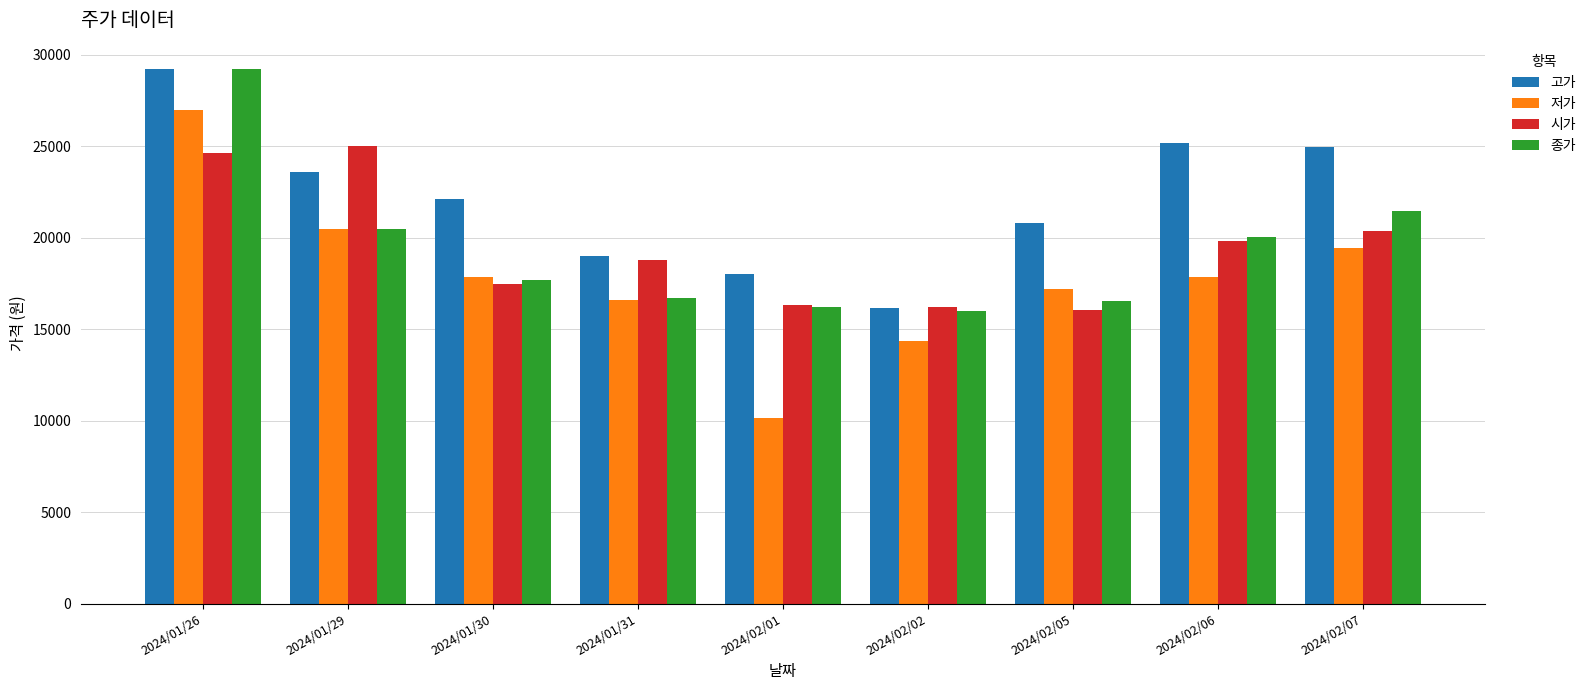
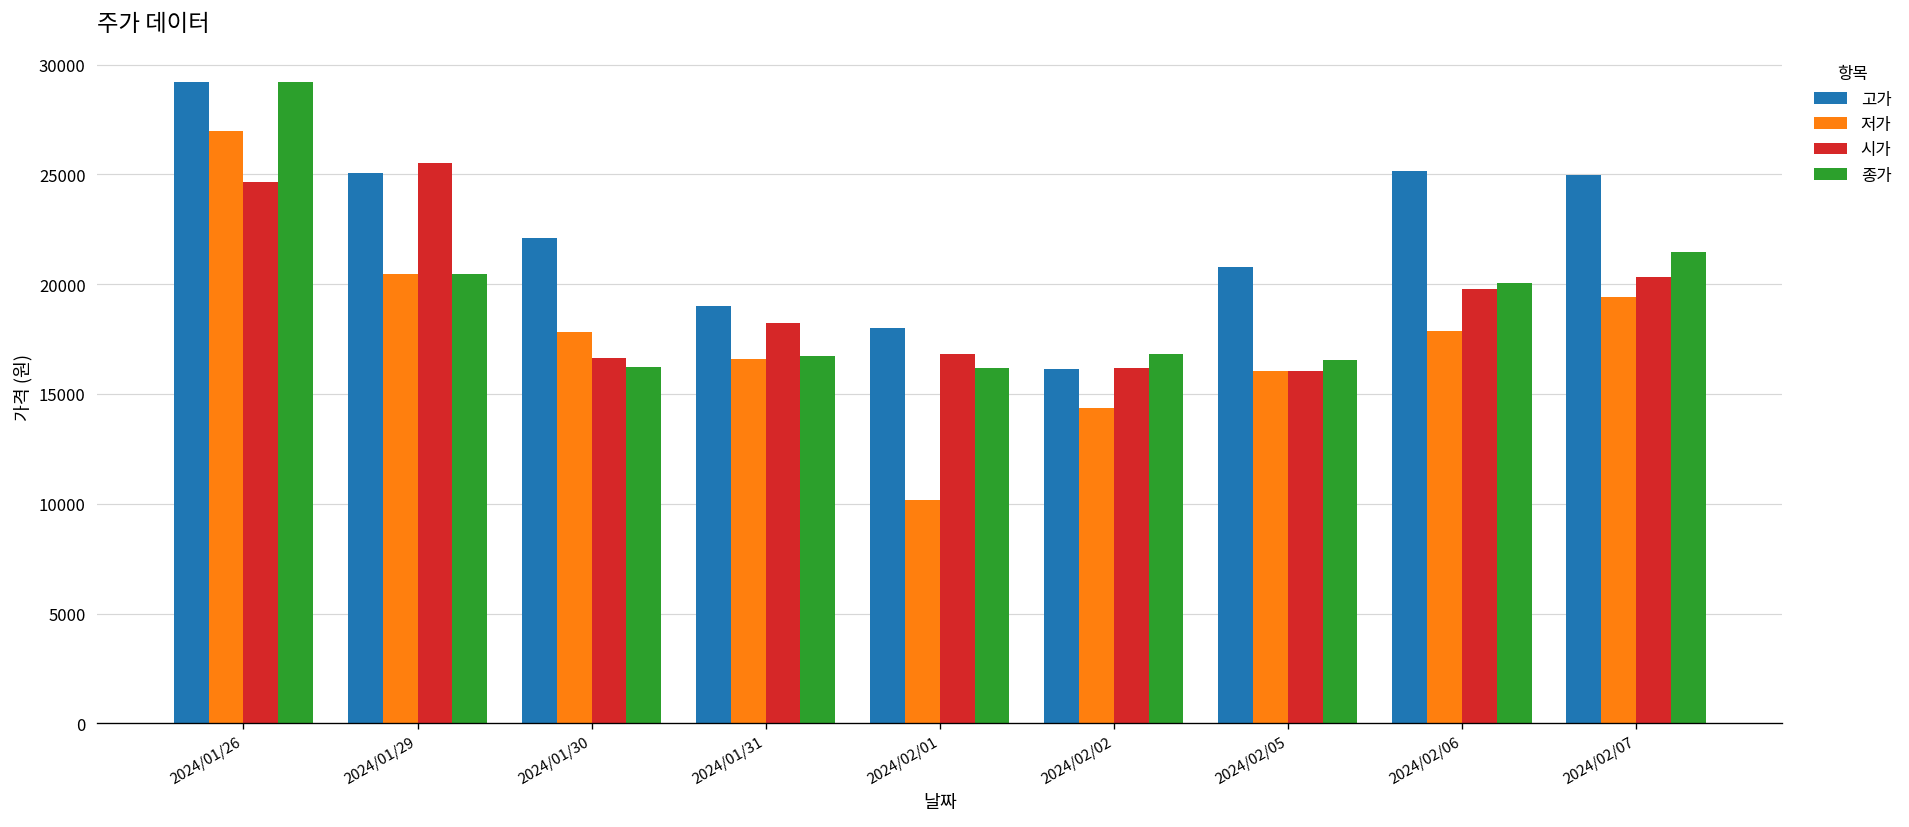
고가, 2024/01/29: 23600 -> 25100
시가, 2024/01/29: 25000 -> 25500
시가, 2024/01/30: 17500 -> 16600
종가, 2024/01/30: 17700 -> 16200
시가, 2024/01/31: 18800 -> 18200
시가, 2024/02/01: 16300 -> 16800
종가, 2024/02/02: 16000 -> 16800
저가, 2024/02/05: 17200 -> 16000
